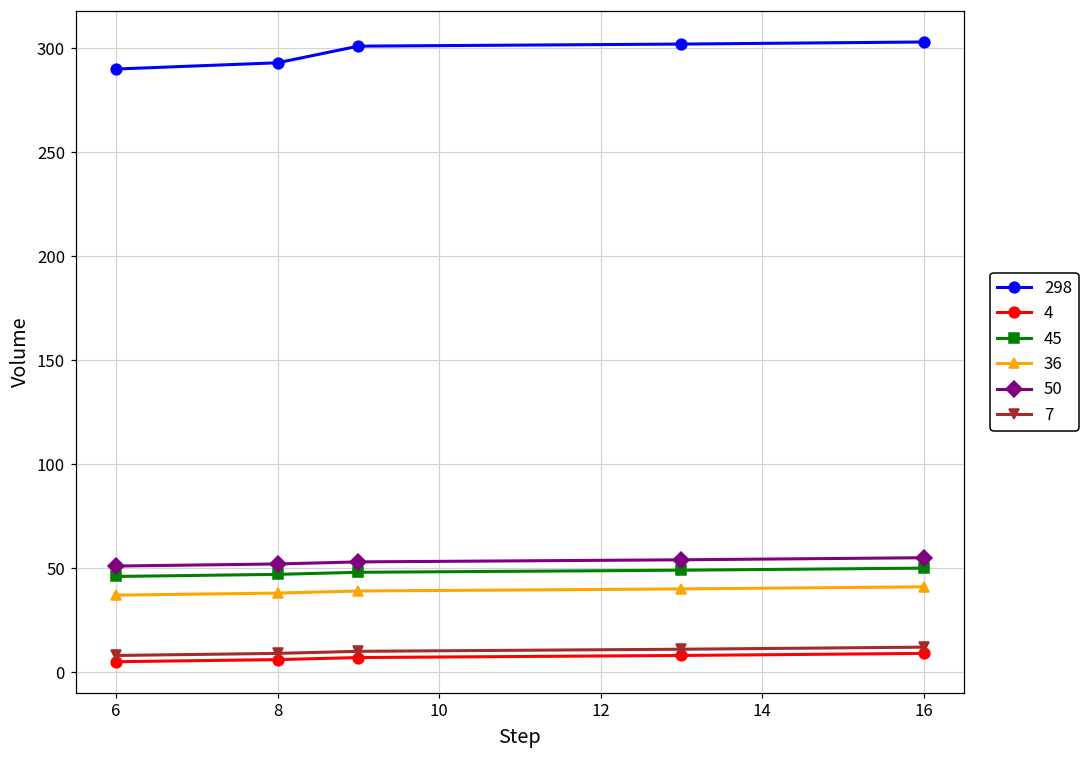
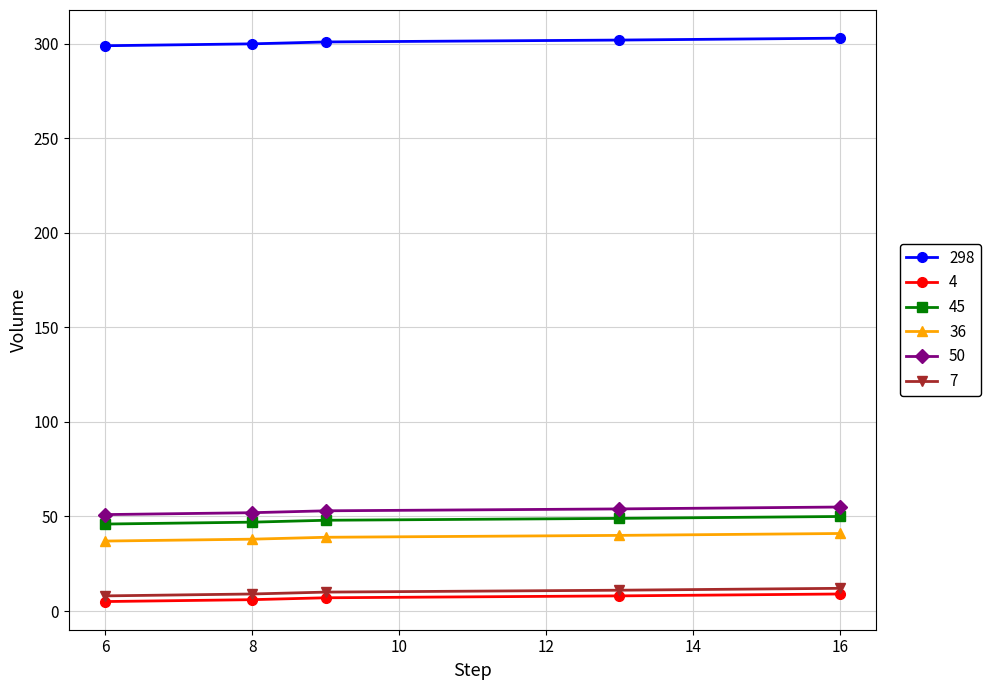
298, 6: 290 -> 299
298, 8: 293 -> 300
